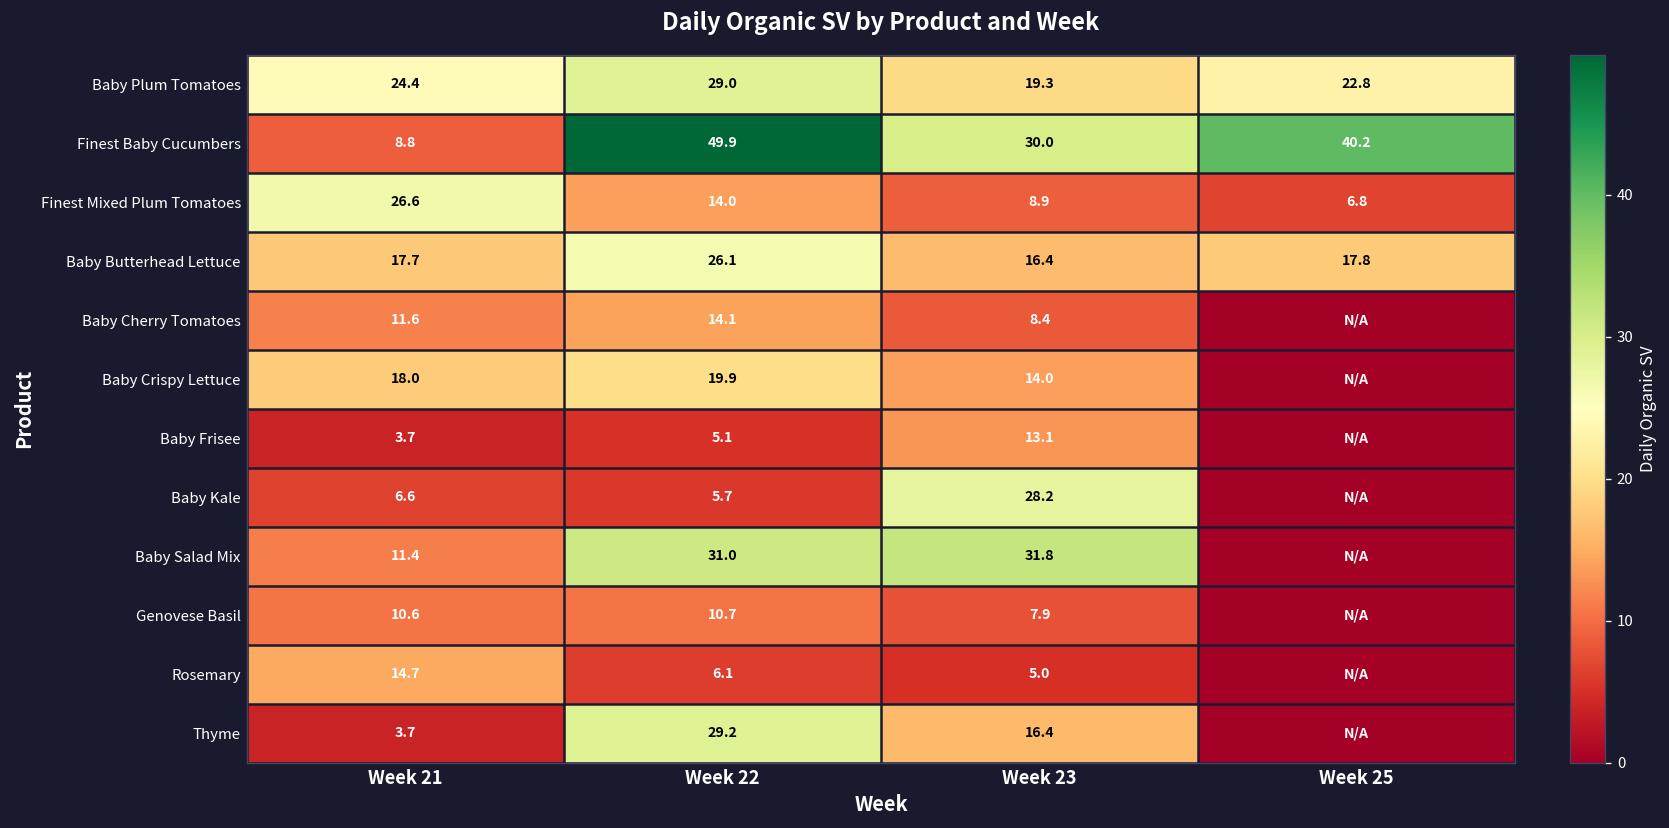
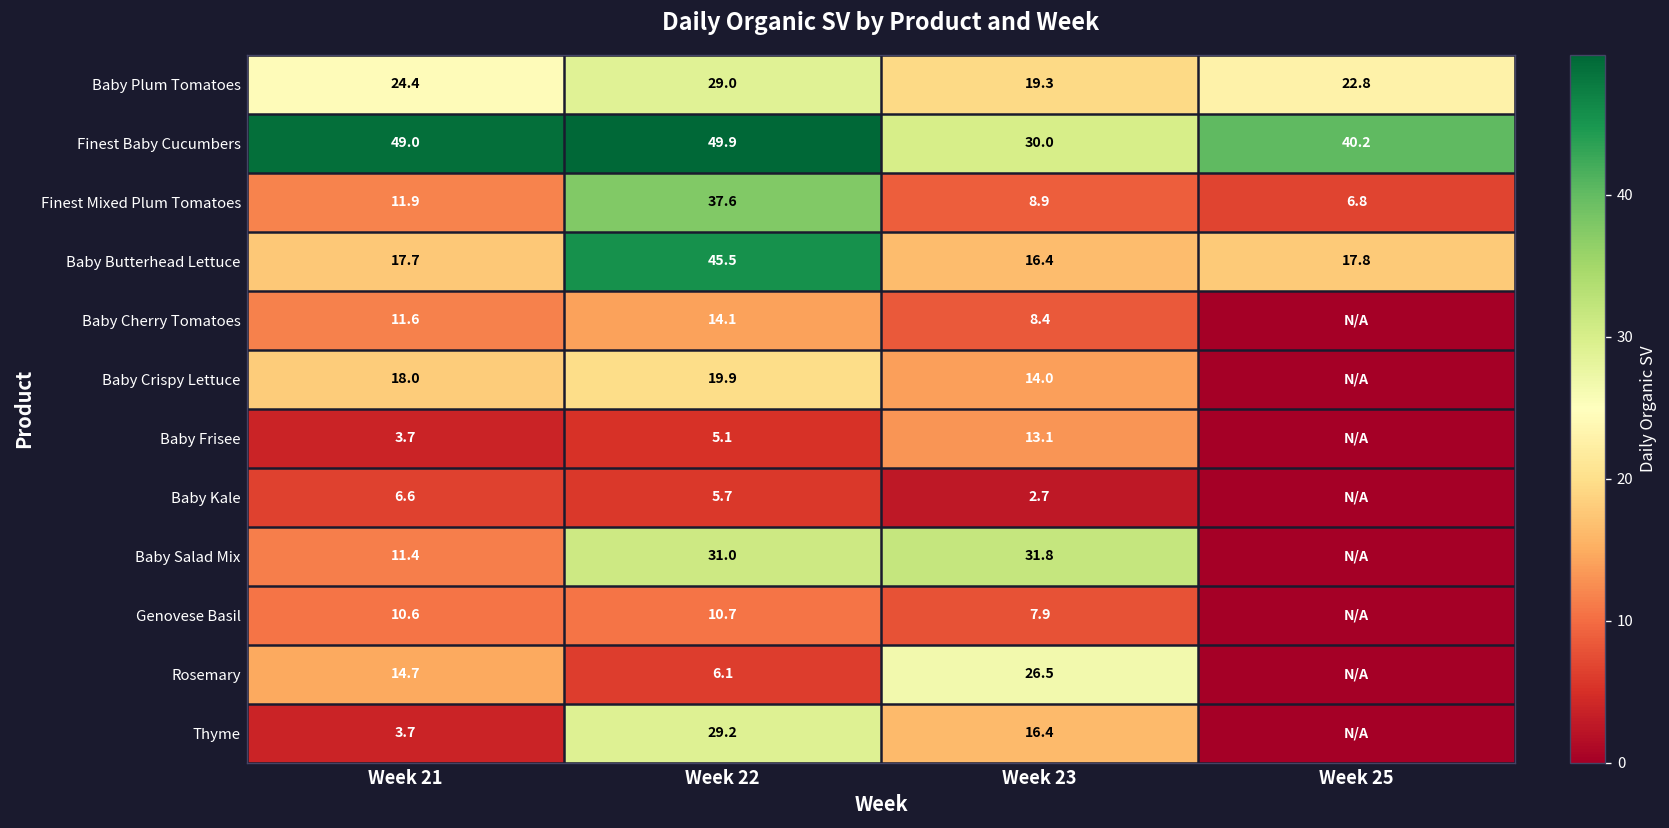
Finest Baby Cucumbers, Week 21: 8.8 -> 49.0
Finest Mixed Plum Tomatoes, Week 21: 26.6 -> 11.9
Finest Mixed Plum Tomatoes, Week 22: 14.0 -> 37.6
Baby Butterhead Lettuce, Week 22: 26.1 -> 45.5
Baby Kale, Week 23: 28.2 -> 2.7
Rosemary, Week 23: 5.0 -> 26.5
